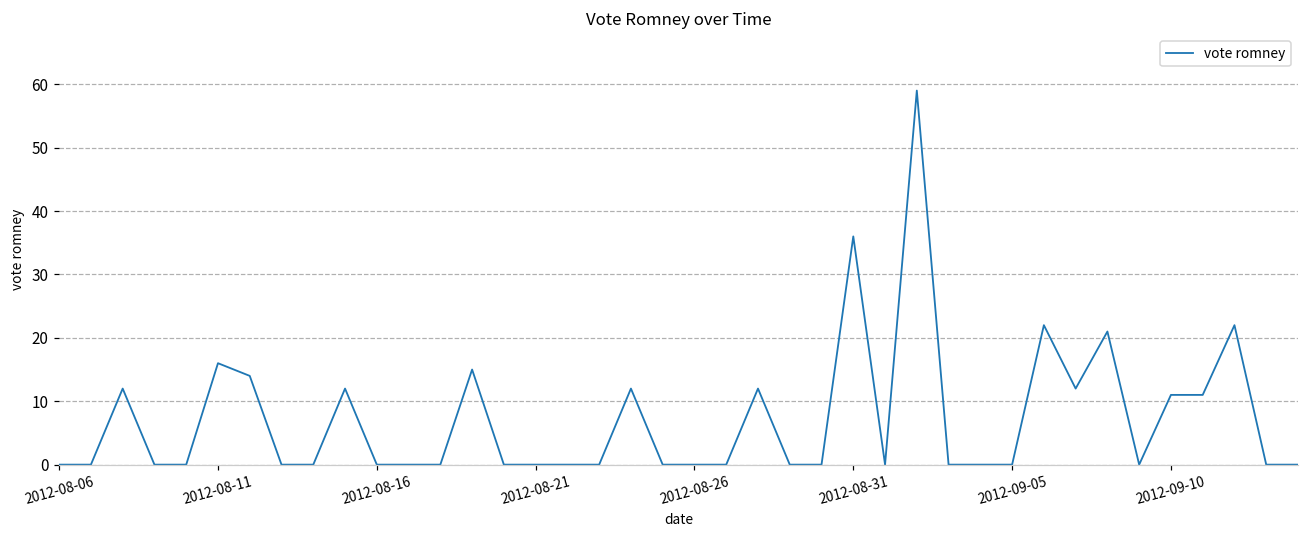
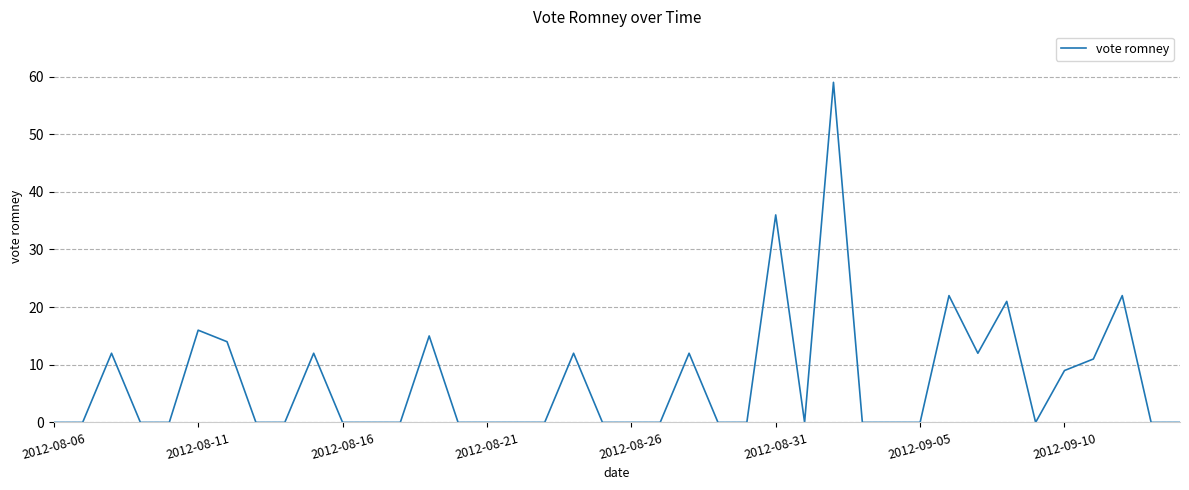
2012-09-10: 11 -> 9
